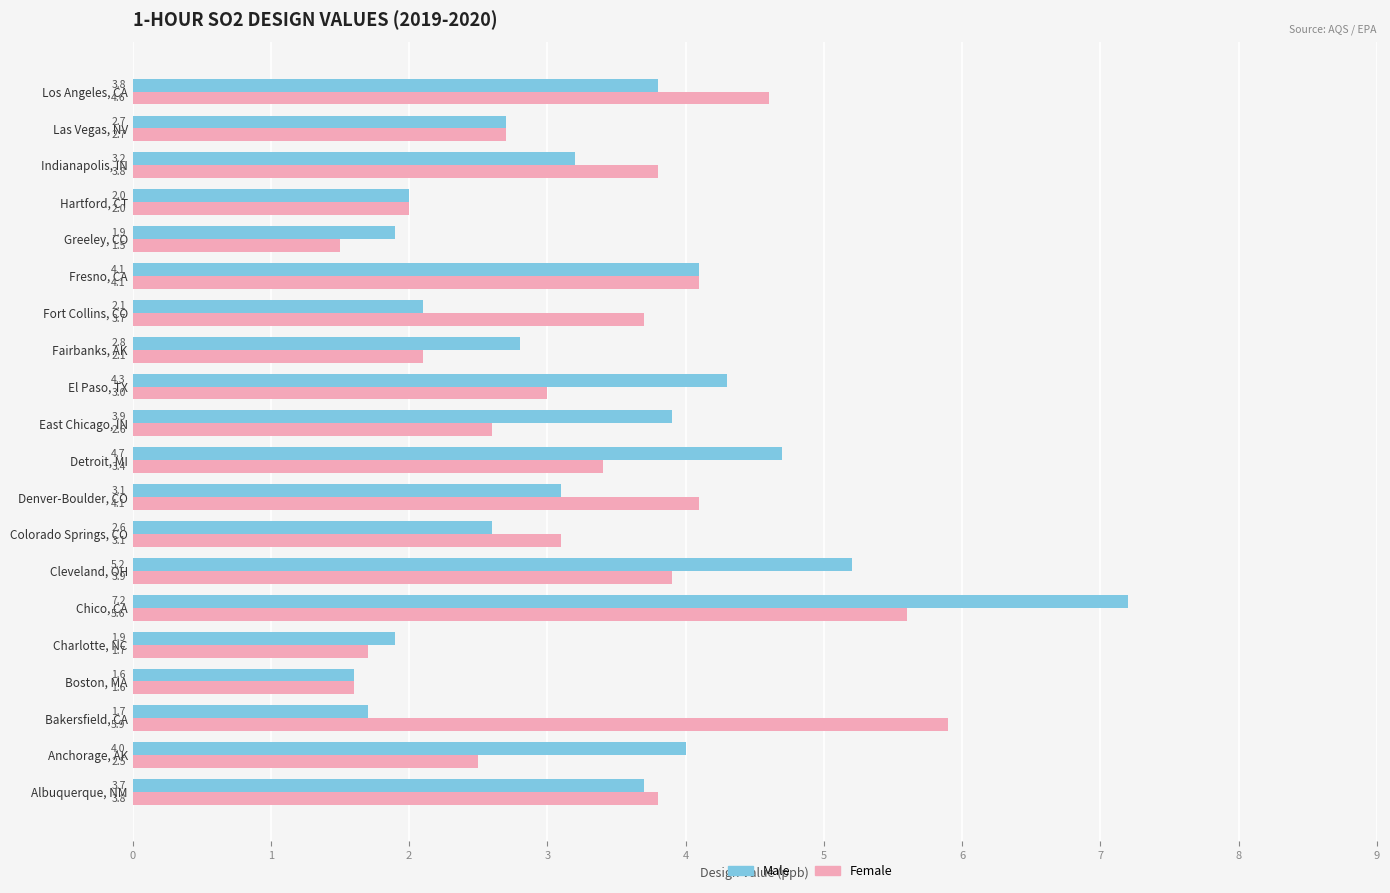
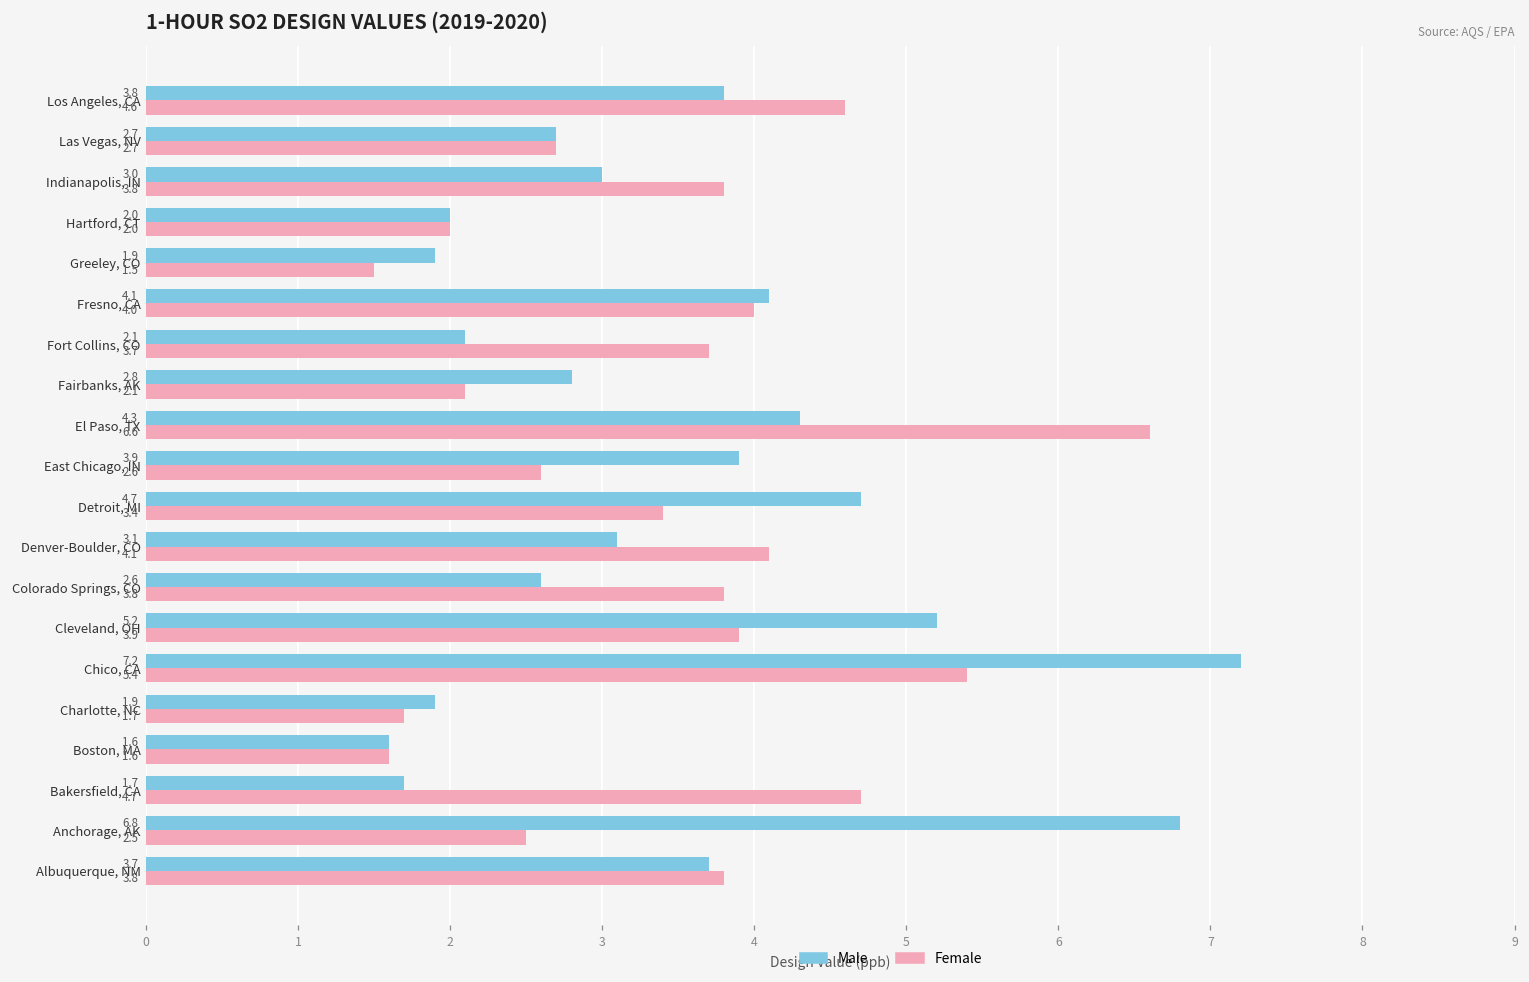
Male, Indianapolis, IN: 3.2 -> 3.0
Female, Fresno, CA: 4.1 -> 4.0
Female, El Paso, TX: 3.0 -> 6.6
Female, Colorado Springs, CO: 3.1 -> 3.8
Female, Chico, CA: 5.6 -> 5.4
Female, Bakersfield, CA: 5.9 -> 4.7
Male, Anchorage, AK: 4.0 -> 6.8
